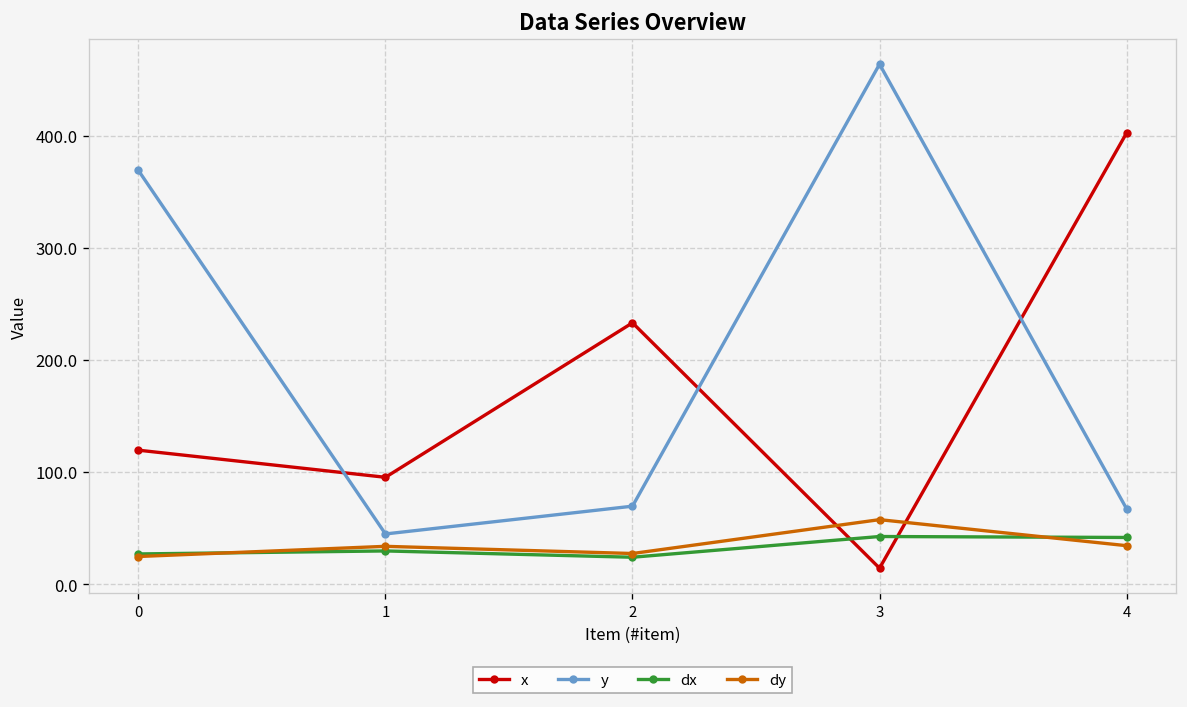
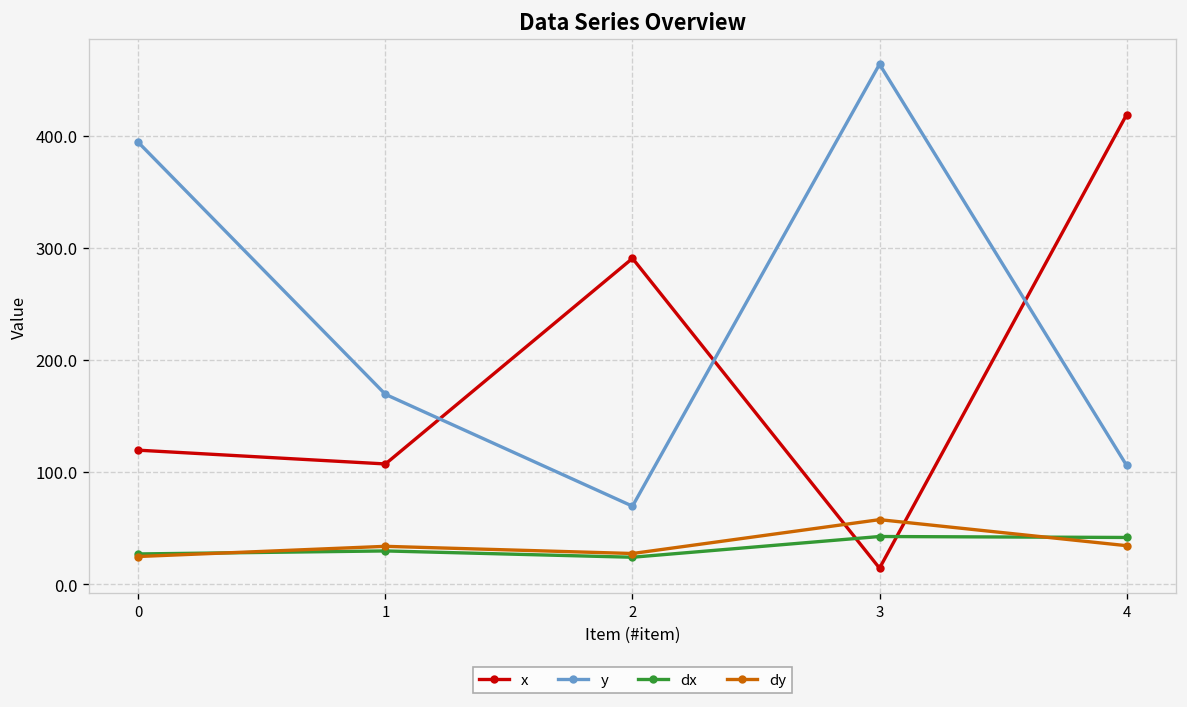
y, 0: 370 -> 390
x, 1: 100 -> 110
y, 1: 40 -> 170
x, 2: 230 -> 290
x, 4: 400 -> 420
y, 4: 70 -> 110
